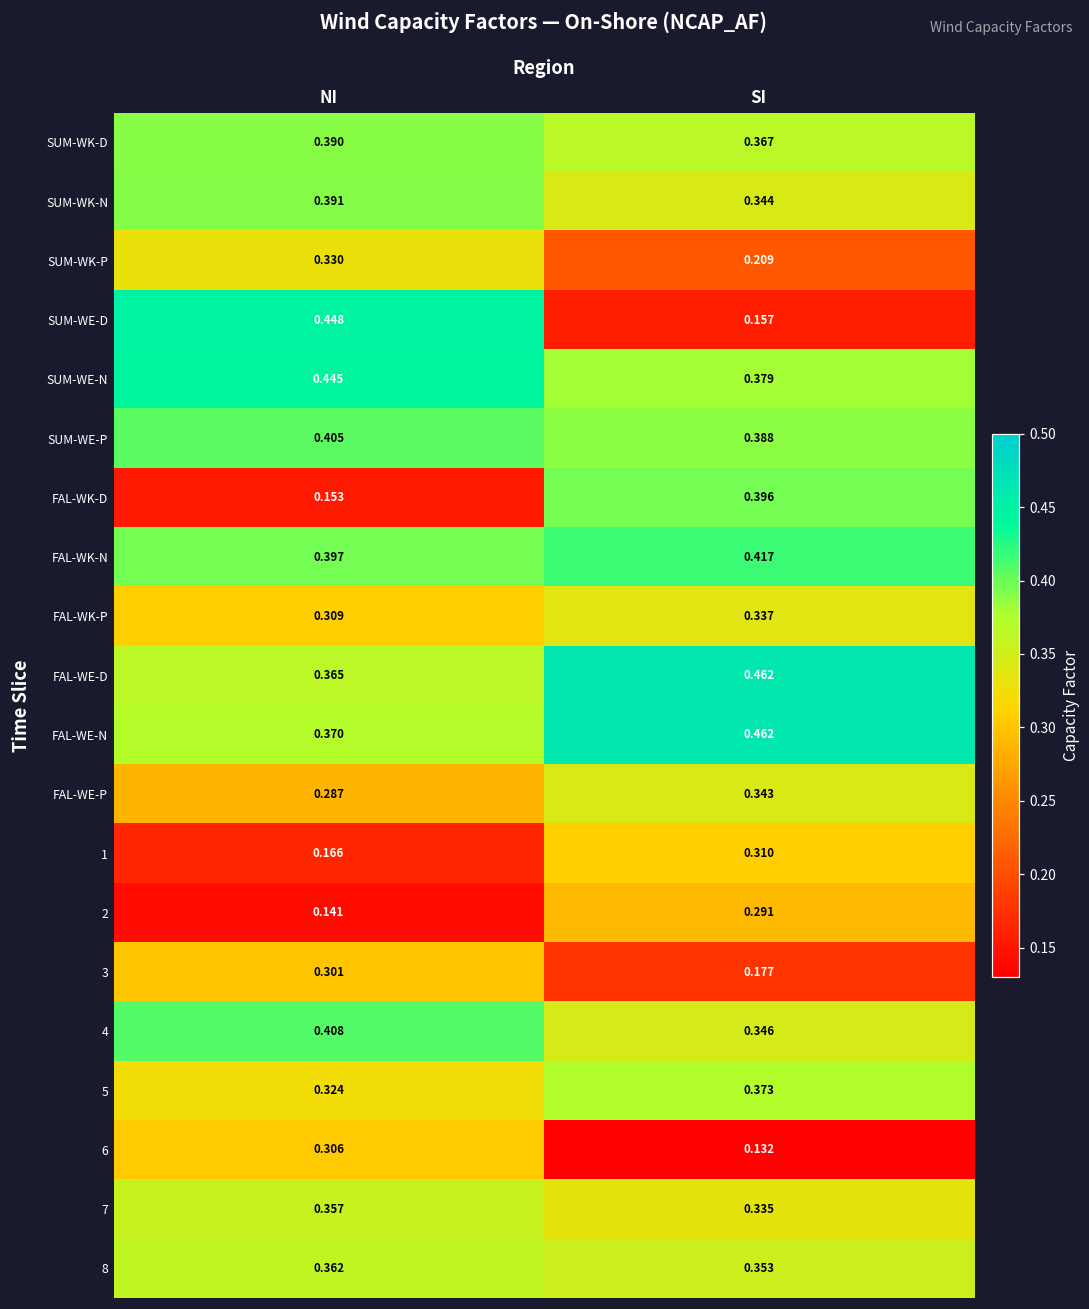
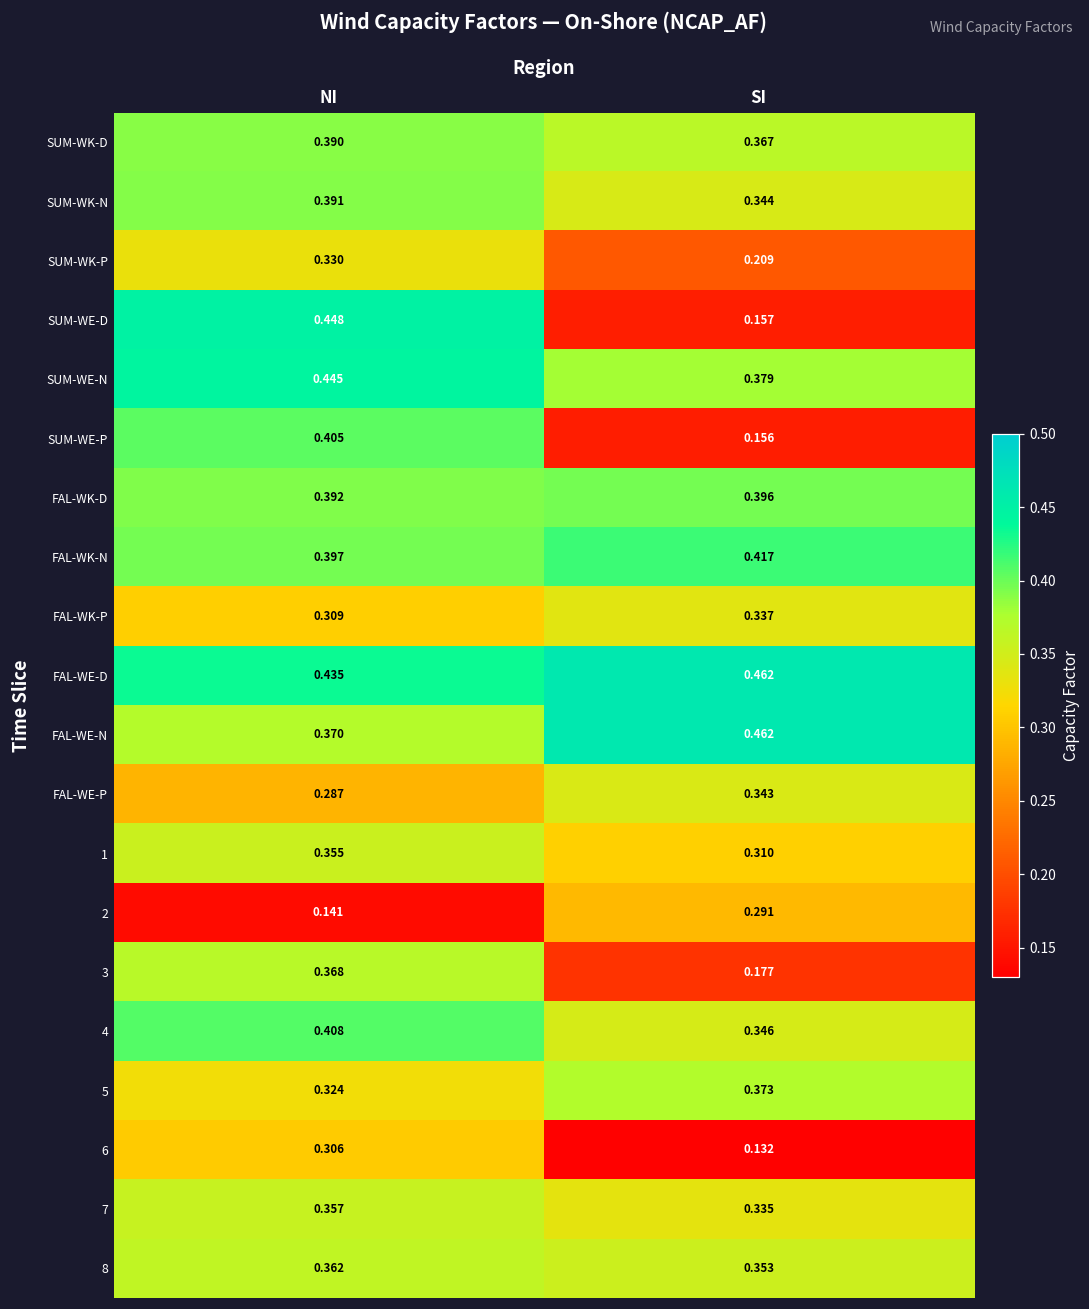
SUM-WE-P, SI: 0.388 -> 0.156
FAL-WK-D, NI: 0.153 -> 0.392
FAL-WE-D, NI: 0.365 -> 0.435
1, NI: 0.166 -> 0.355
3, NI: 0.301 -> 0.368
